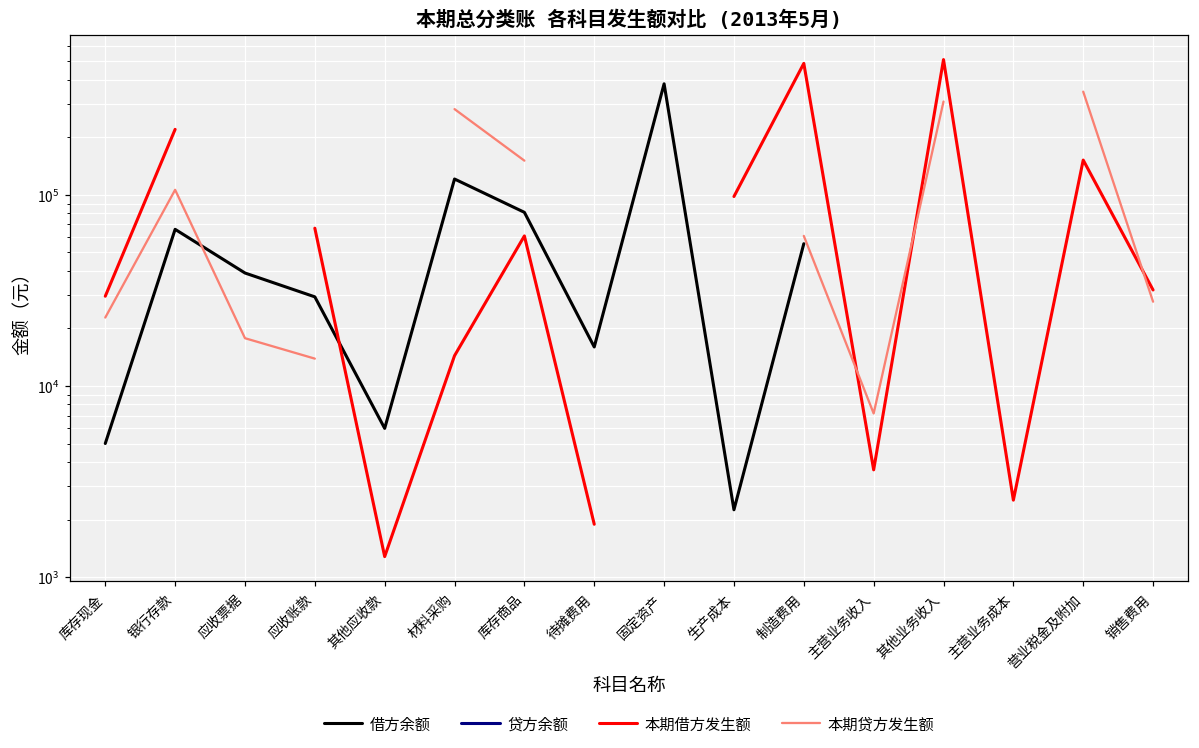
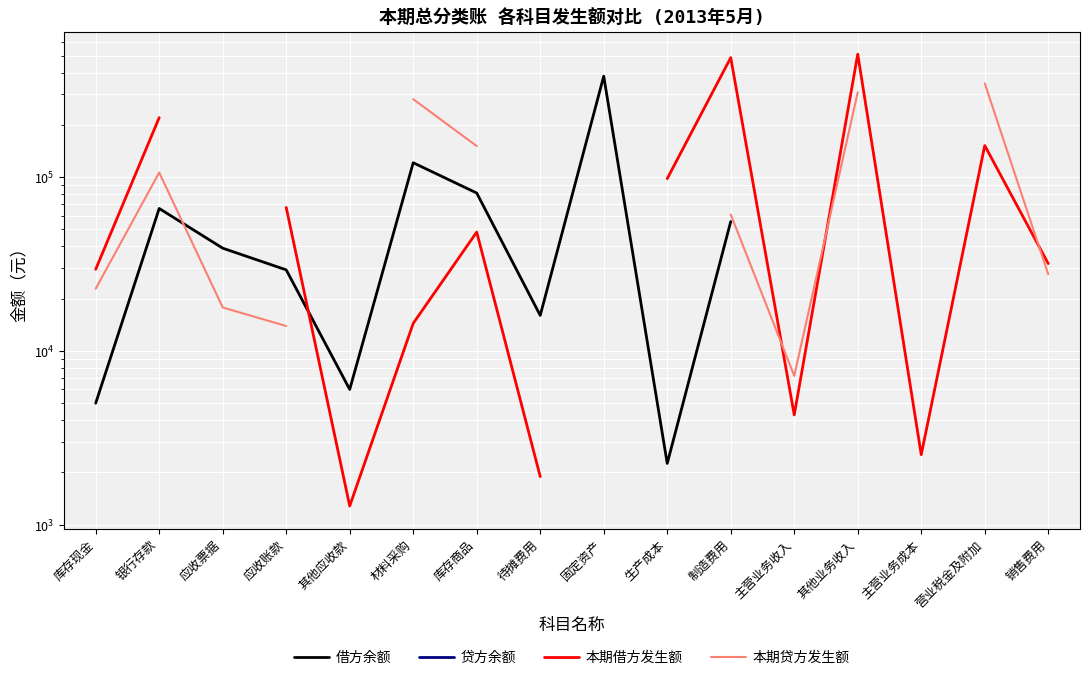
本期借方发生额, 库存商品: 61000 -> 48000
本期借方发生额, 主营业务收入: 3600 -> 4300
